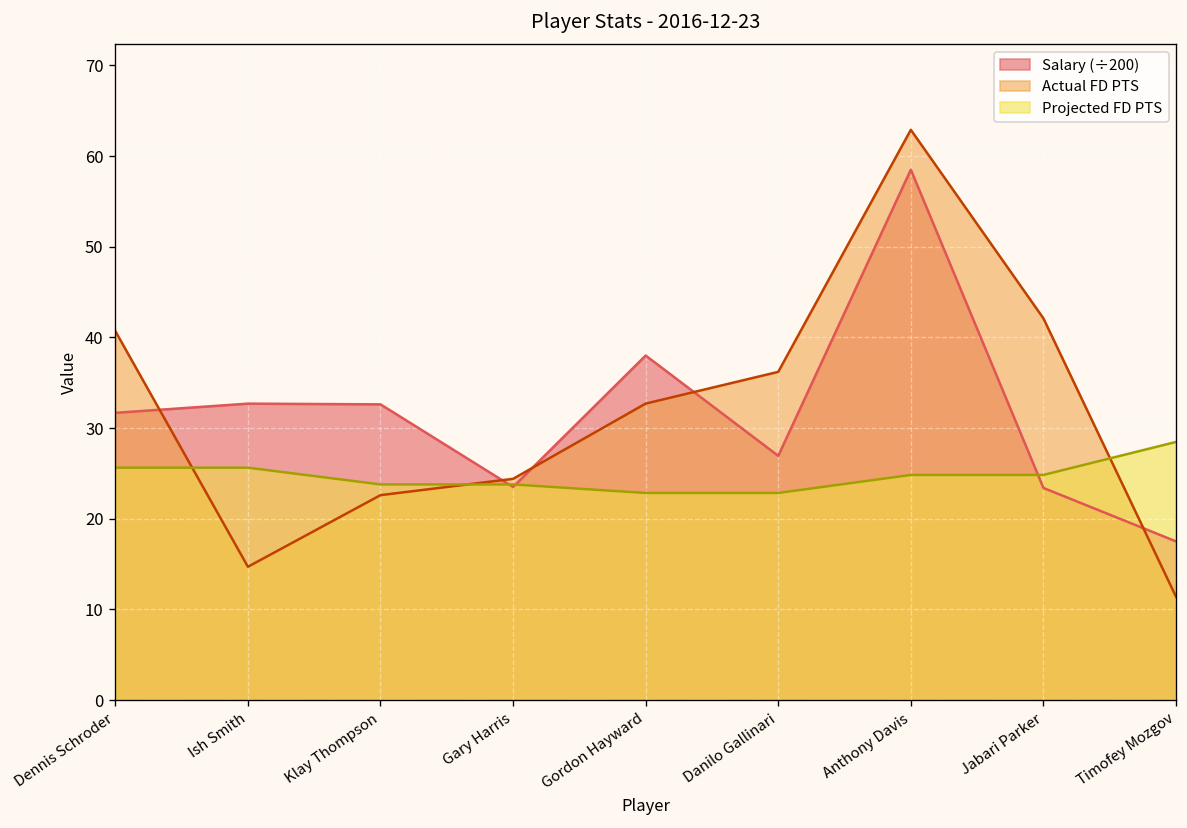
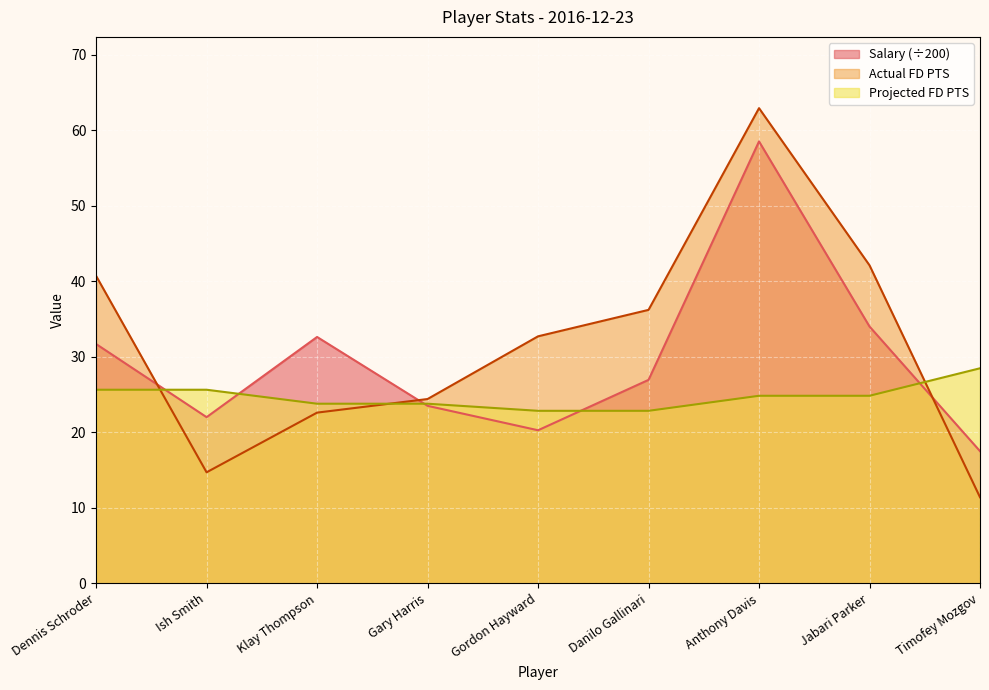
Salary (÷200), Ish Smith: 33 -> 22
Salary (÷200), Gordon Hayward: 38 -> 20
Salary (÷200), Jabari Parker: 23 -> 34
